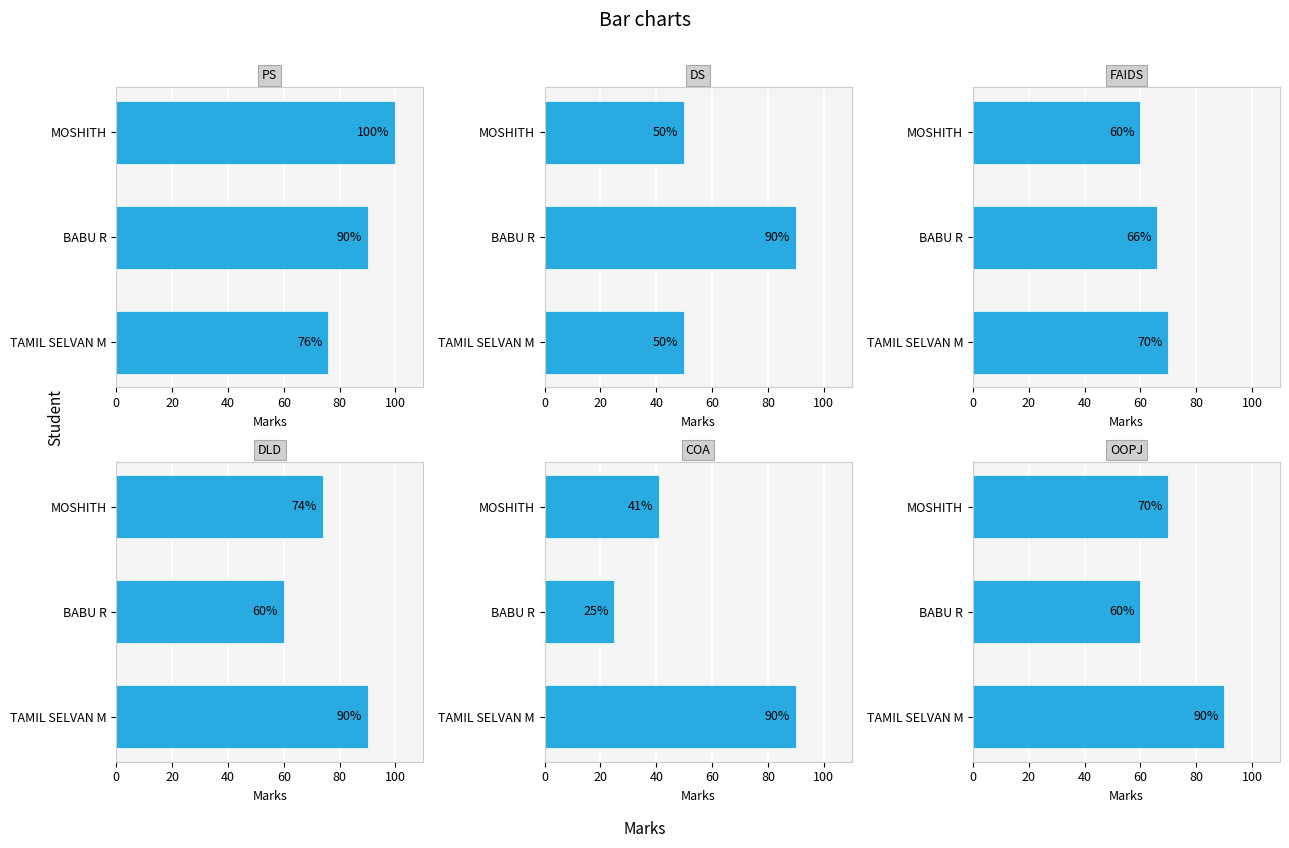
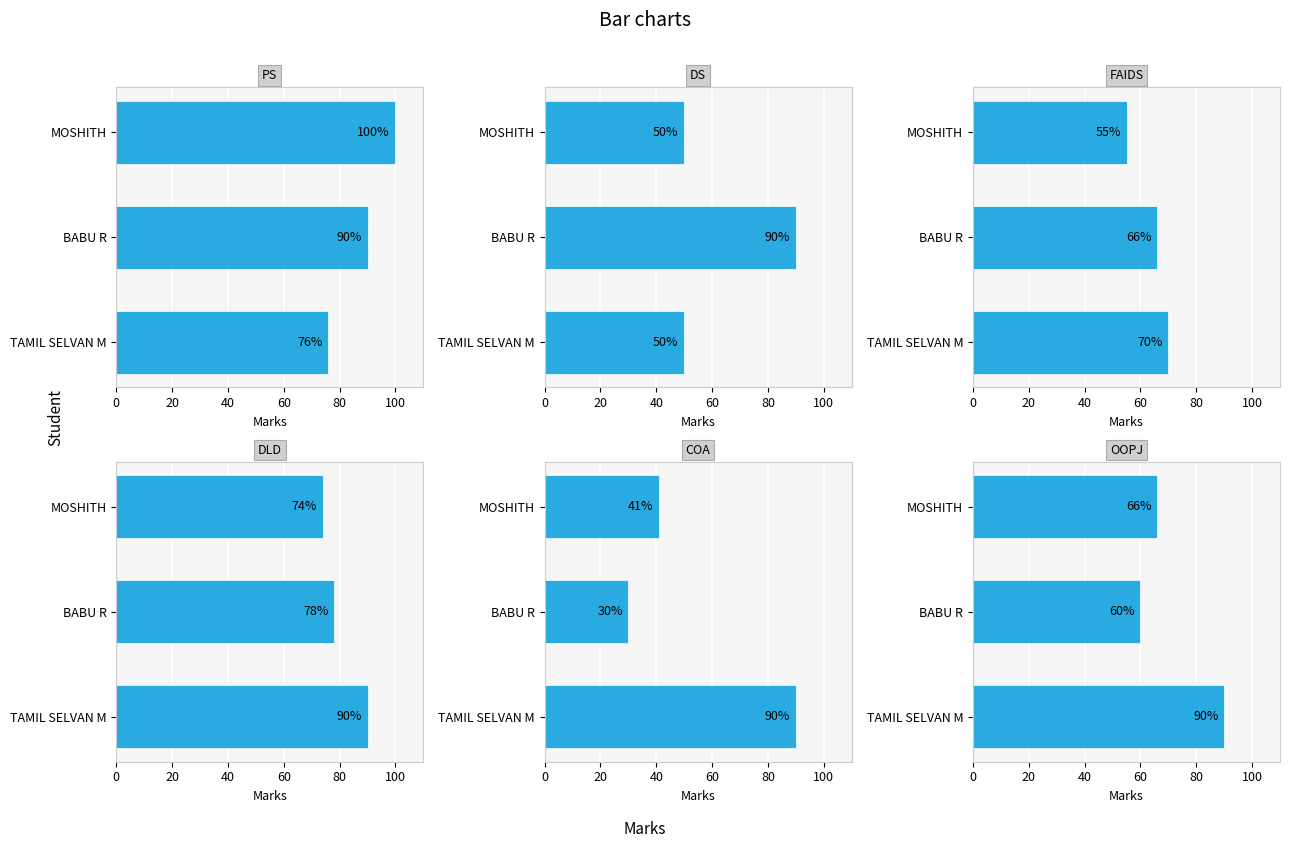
FAIDS, MOSHITH: 60% -> 55%
DLD, BABU R: 60% -> 78%
COA, BABU R: 25% -> 30%
OOPJ, MOSHITH: 70% -> 66%
